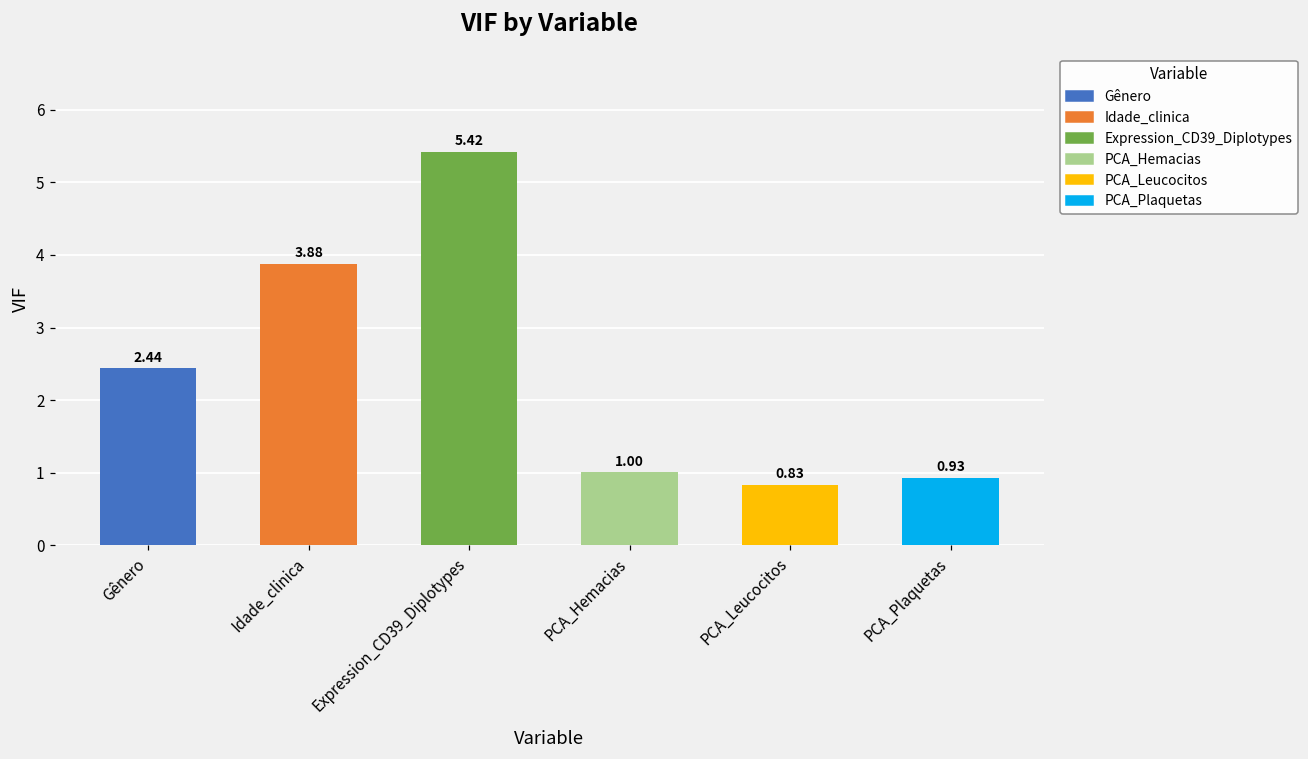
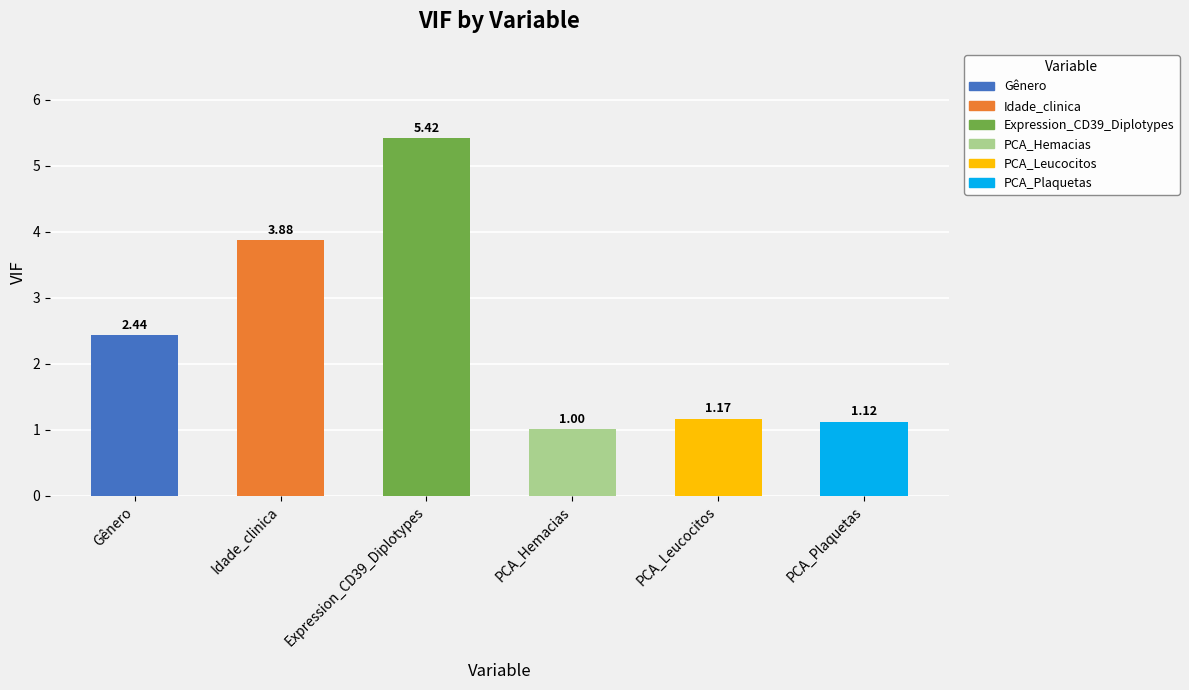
PCA_Leucocitos: 0.83 -> 1.17
PCA_Plaquetas: 0.93 -> 1.12
